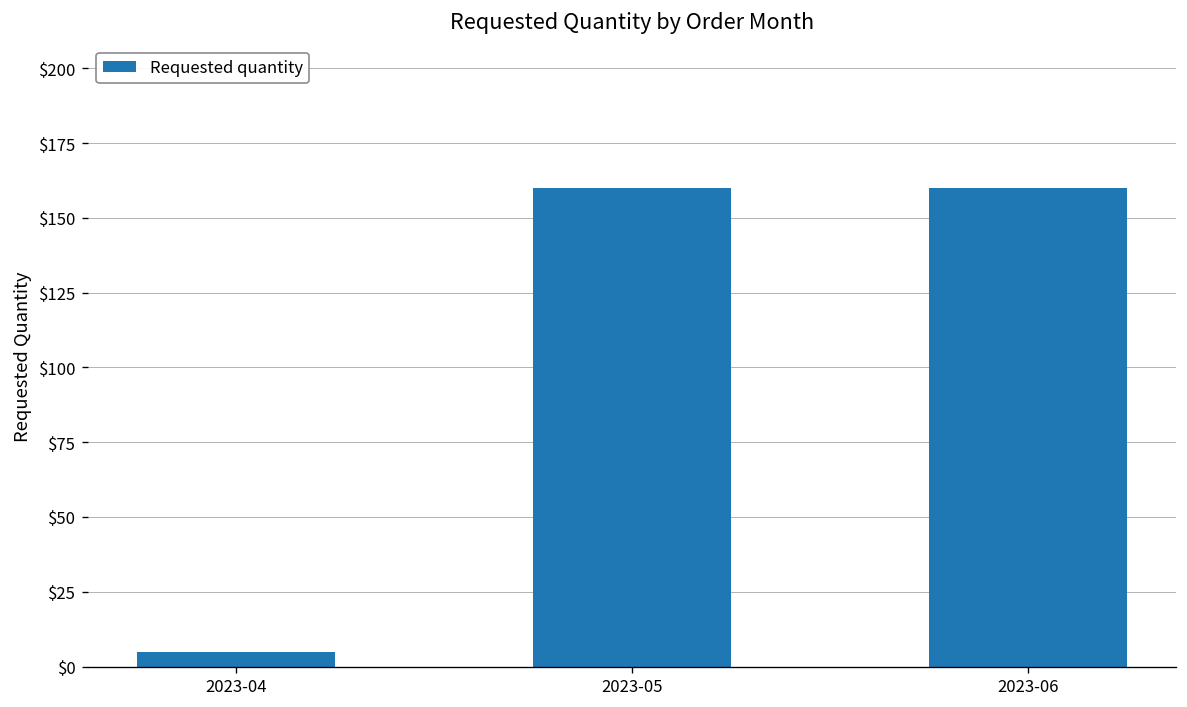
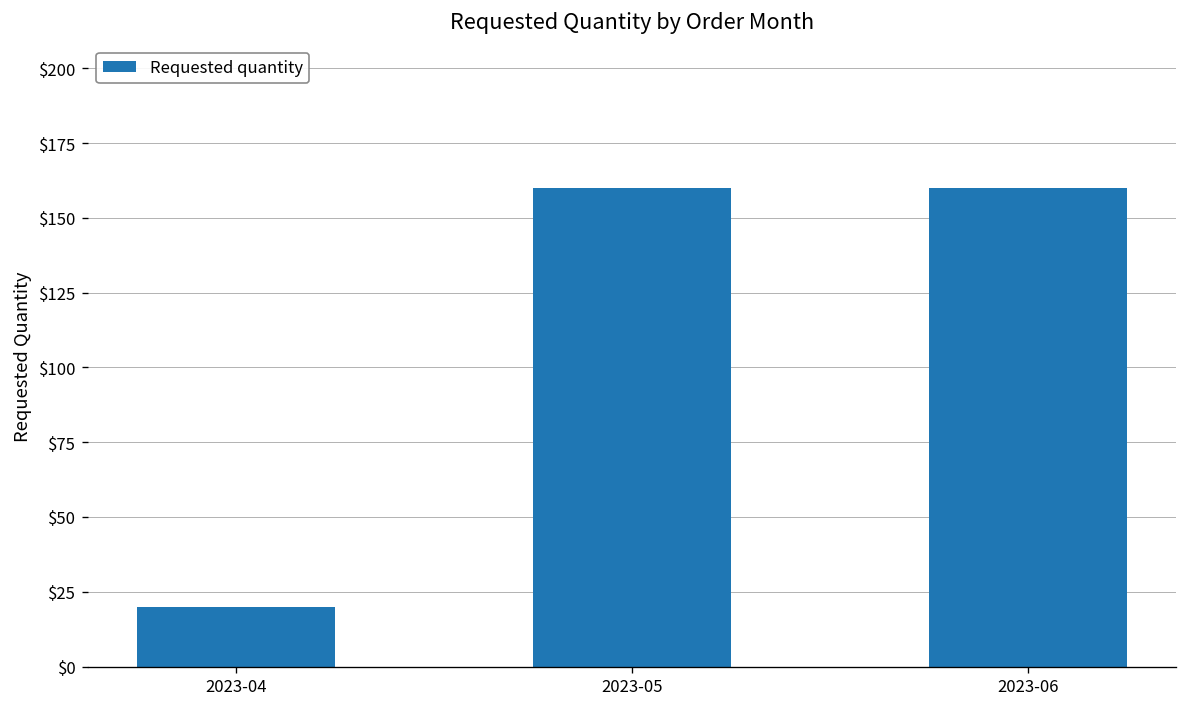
2023-04: $5 -> $20
